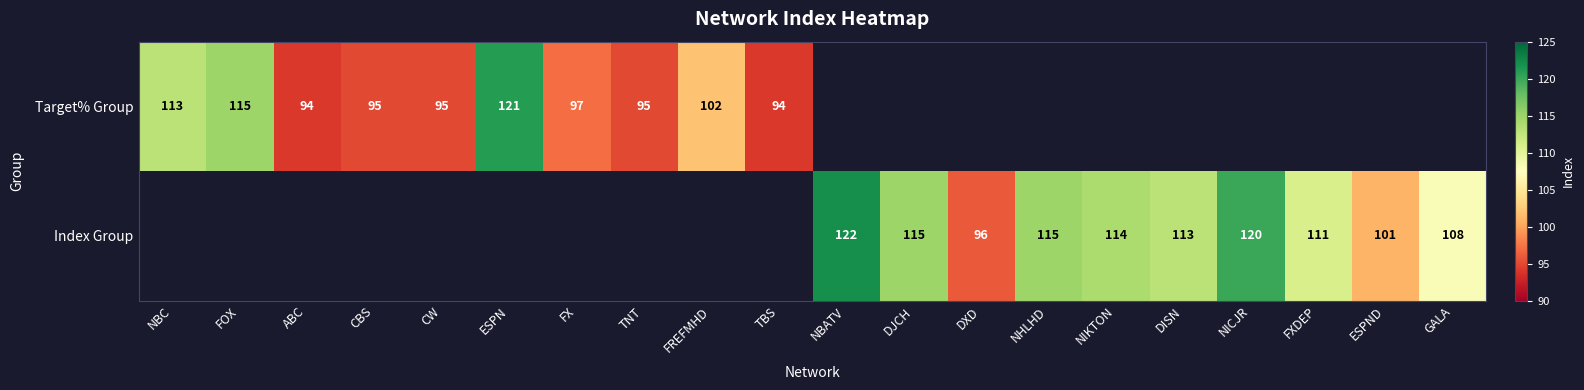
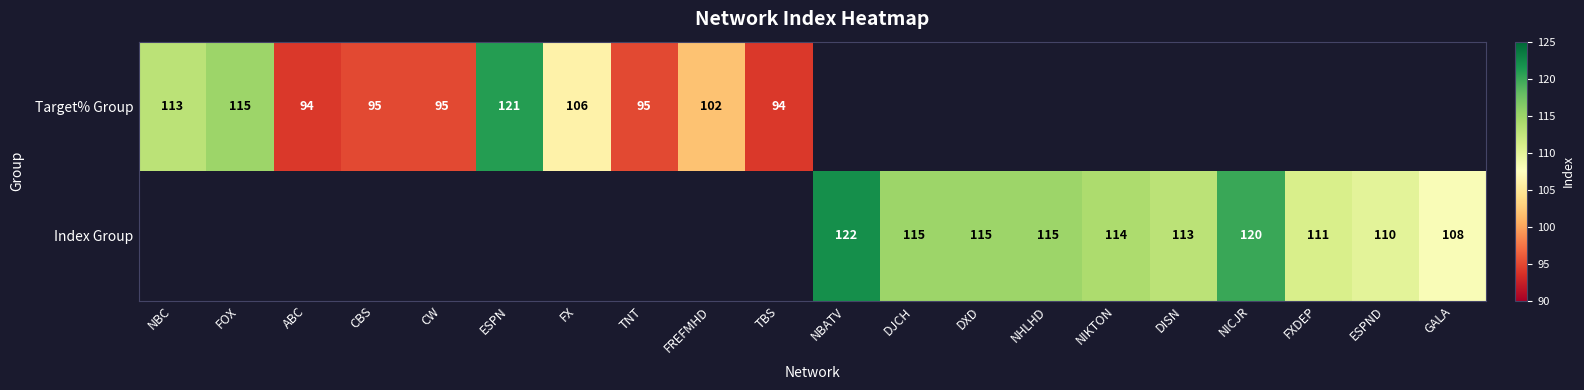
Target% Group, FX: 97 -> 106
Index Group, DXD: 96 -> 115
Index Group, ESPND: 101 -> 110
